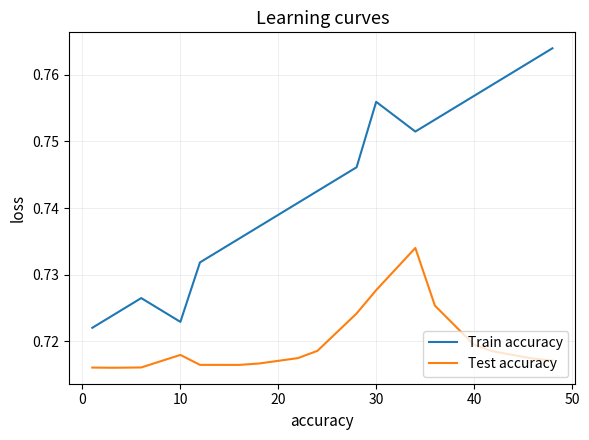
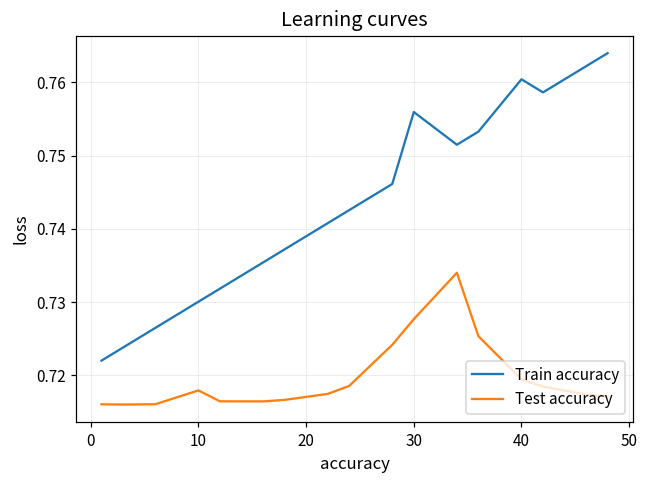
Train accuracy, 10: 0.723 -> 0.730
Train accuracy, 40: 0.757 -> 0.760
